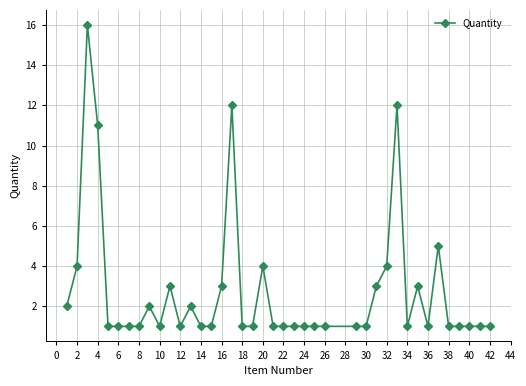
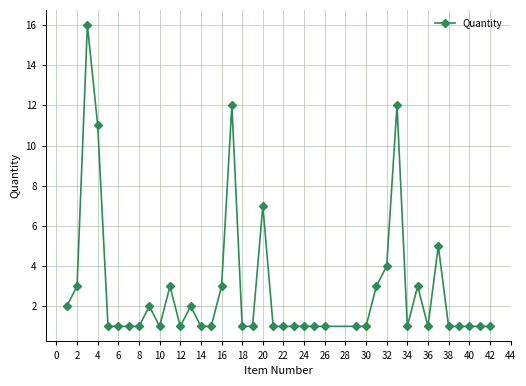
2: 4 -> 3
20: 4 -> 7
